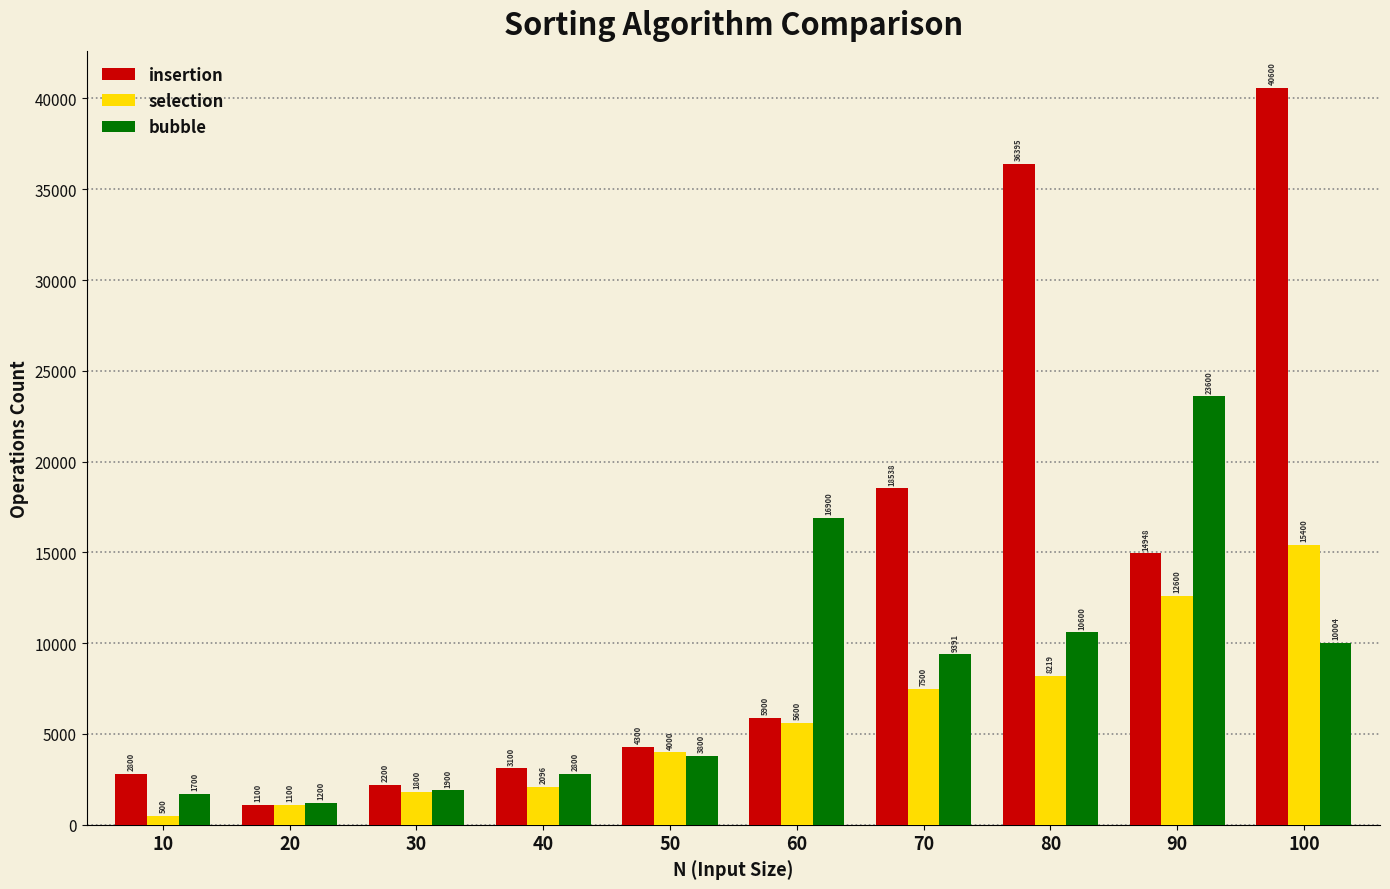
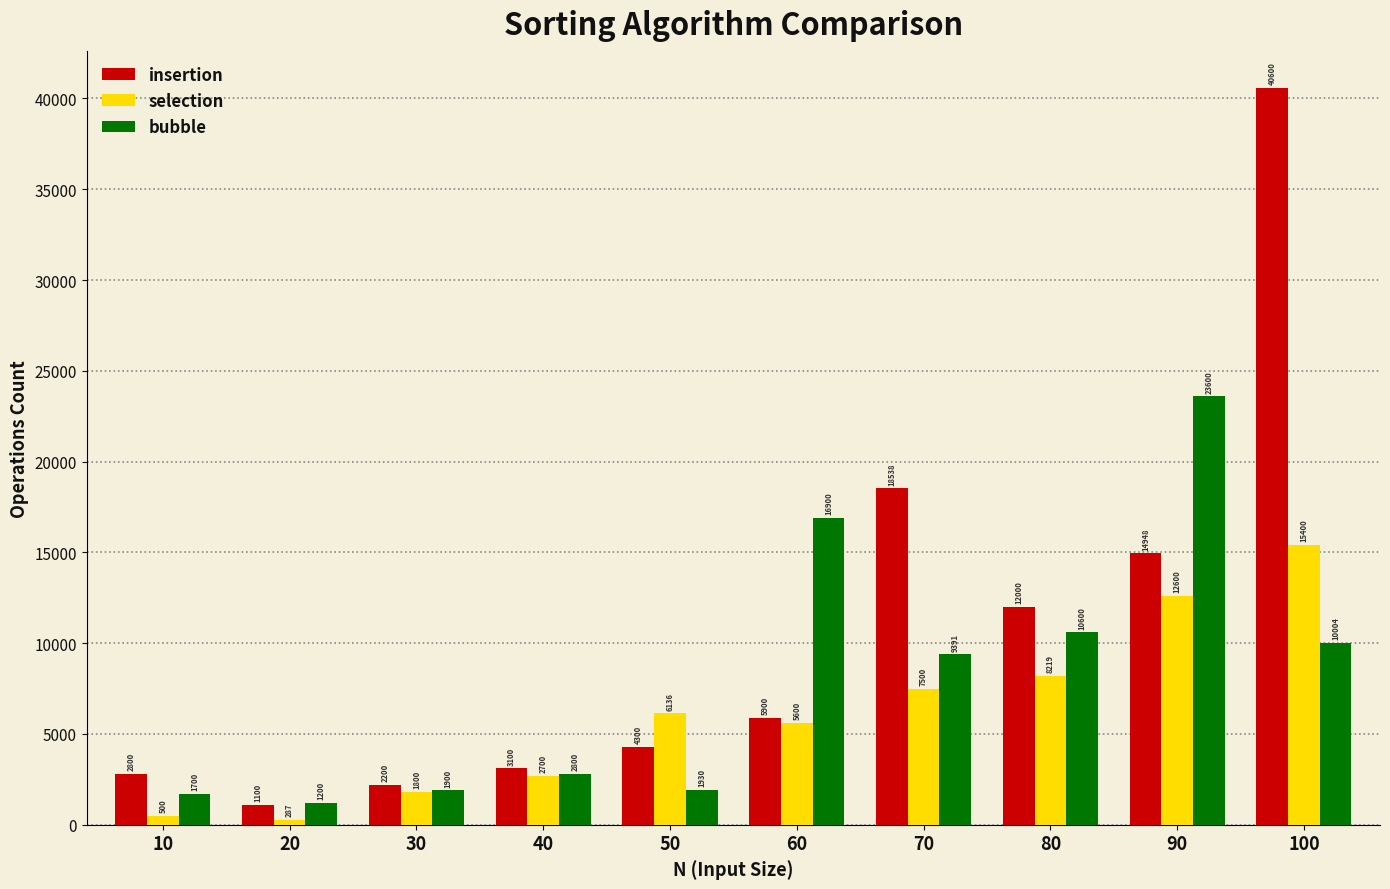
selection, 20: 1100 -> 287
selection, 40: 2096 -> 2700
selection, 50: 4000 -> 6136
bubble, 50: 3800 -> 1930
insertion, 80: 36395 -> 12000
